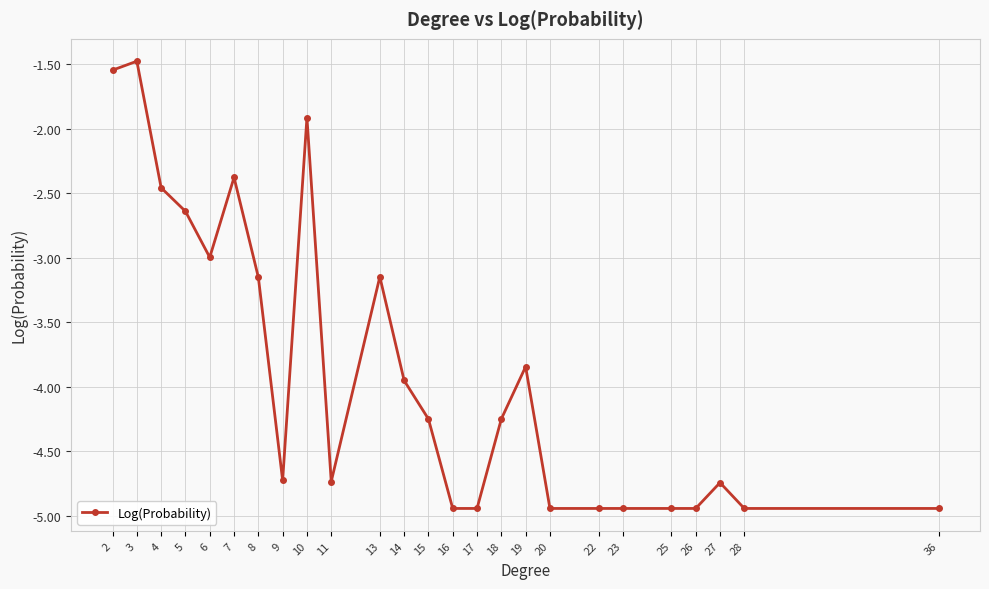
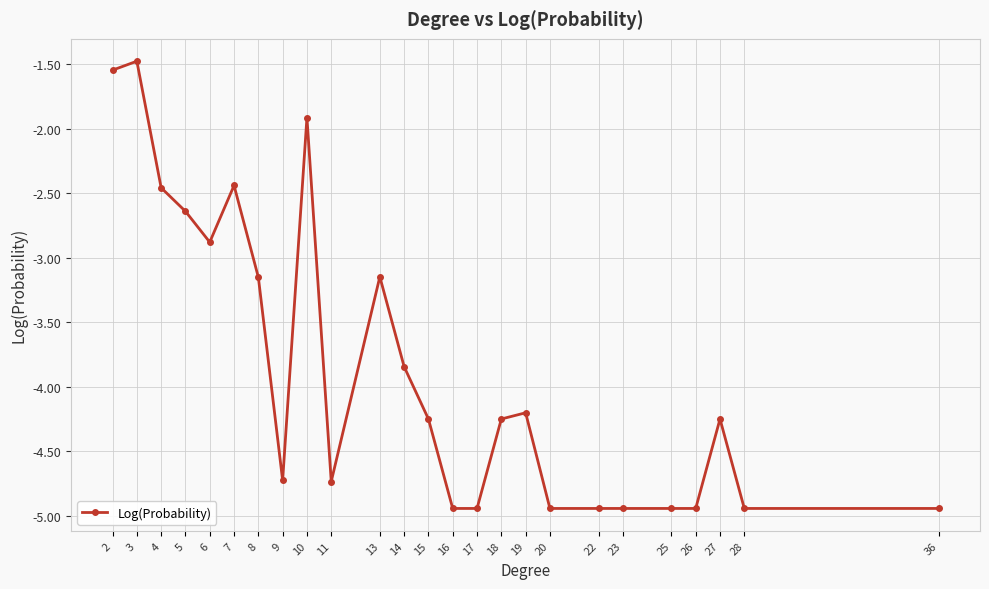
6: -3.00 -> -2.88
7: -2.38 -> -2.44
14: -3.95 -> -3.84
19: -3.84 -> -4.20
27: -4.74 -> -4.25
